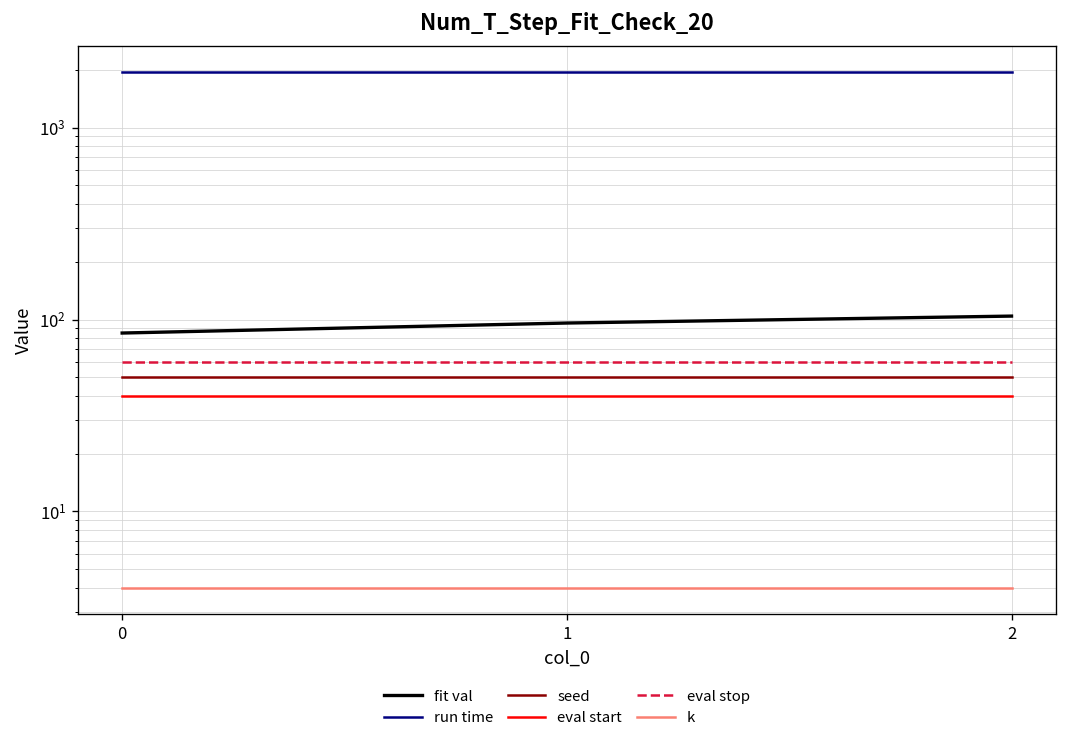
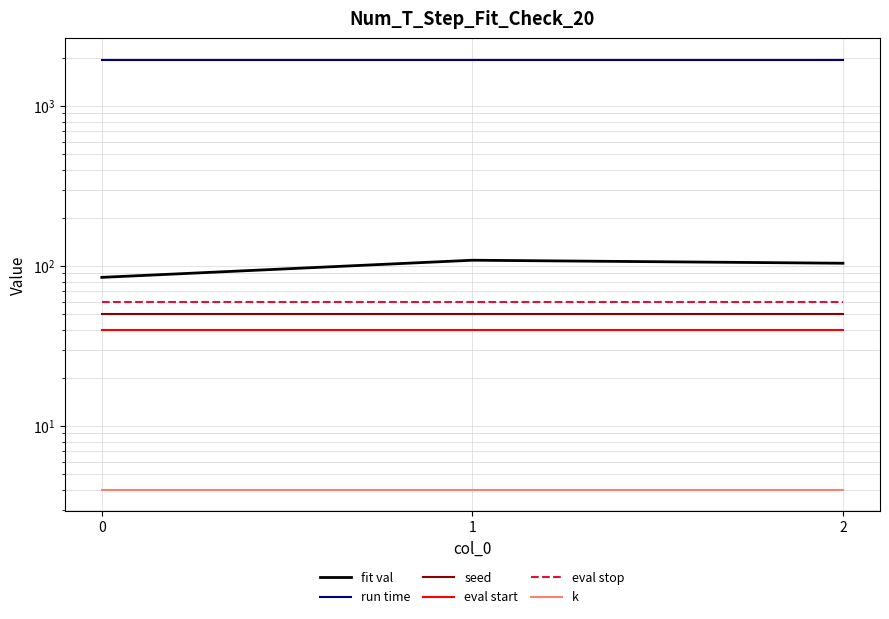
fit val, 1: 100 -> 110
